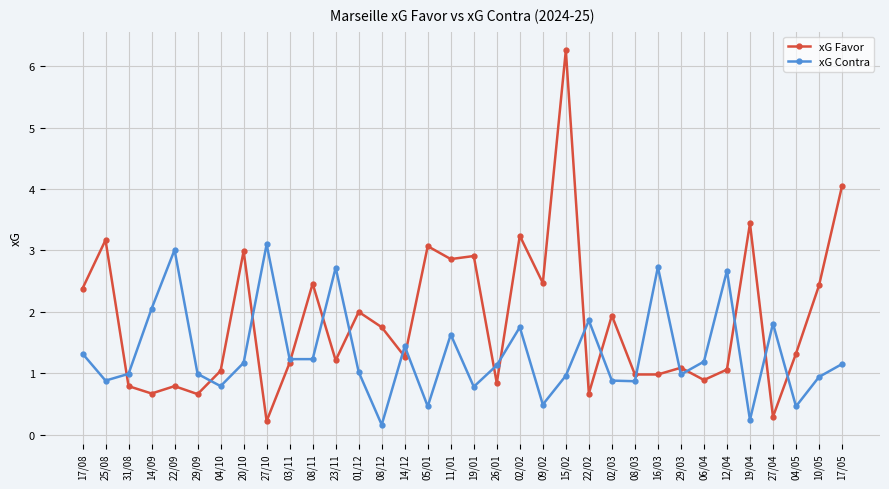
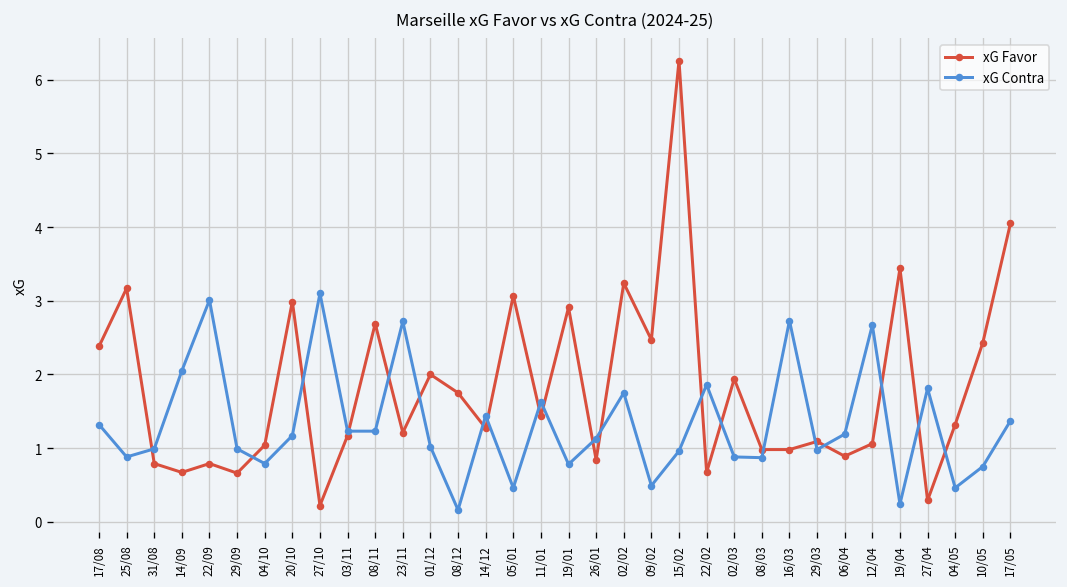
xG Favor, 08/11: 2.5 -> 2.7
xG Favor, 11/01: 2.9 -> 1.4
xG Contra, 10/05: 0.9 -> 0.8
xG Contra, 17/05: 1.2 -> 1.4
